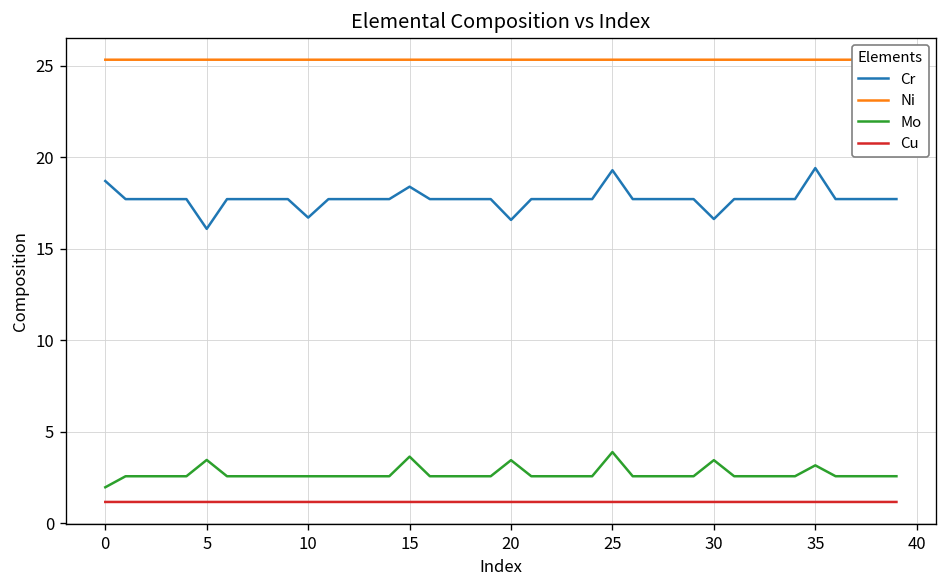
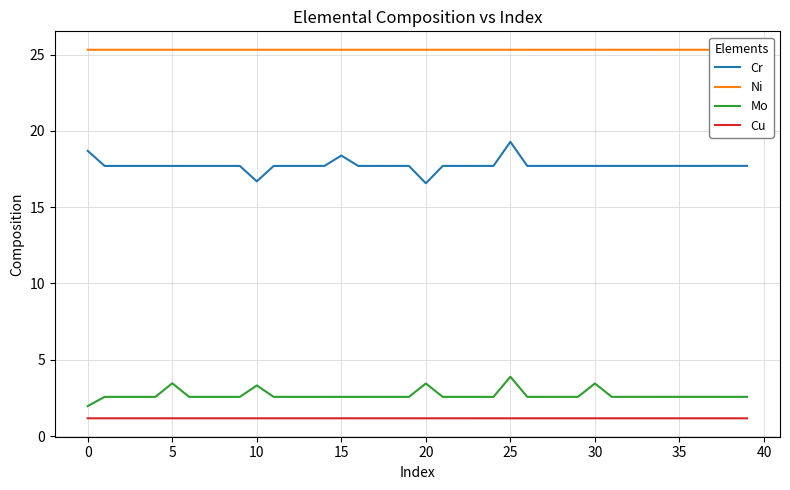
Cr, 5: 16.1 -> 17.7
Mo, 10: 2.6 -> 3.3
Mo, 15: 3.6 -> 2.6
Cr, 30: 16.6 -> 17.7
Cr, 35: 19.4 -> 17.7
Mo, 35: 3.2 -> 2.6
